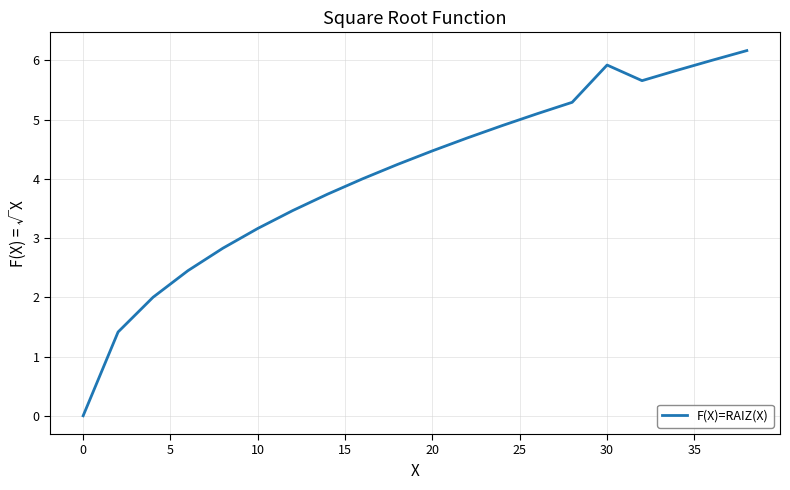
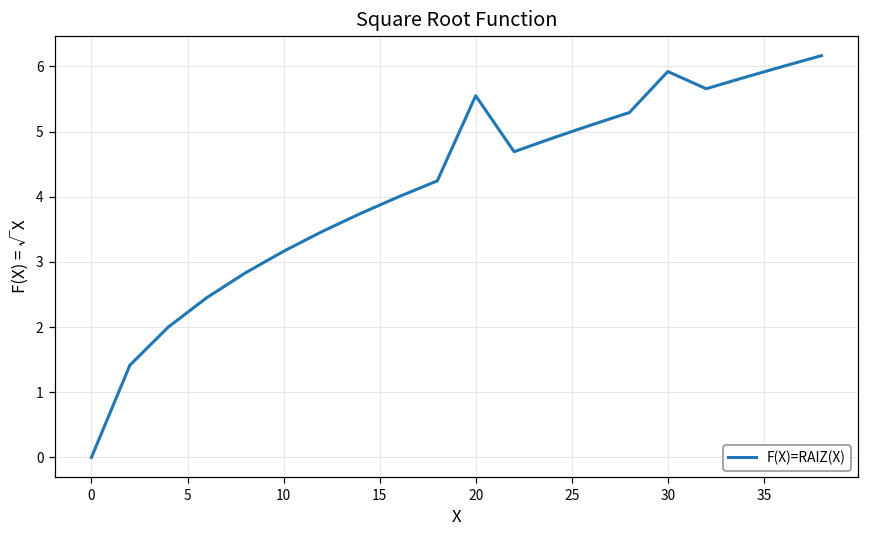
20: 4.5 -> 5.5
